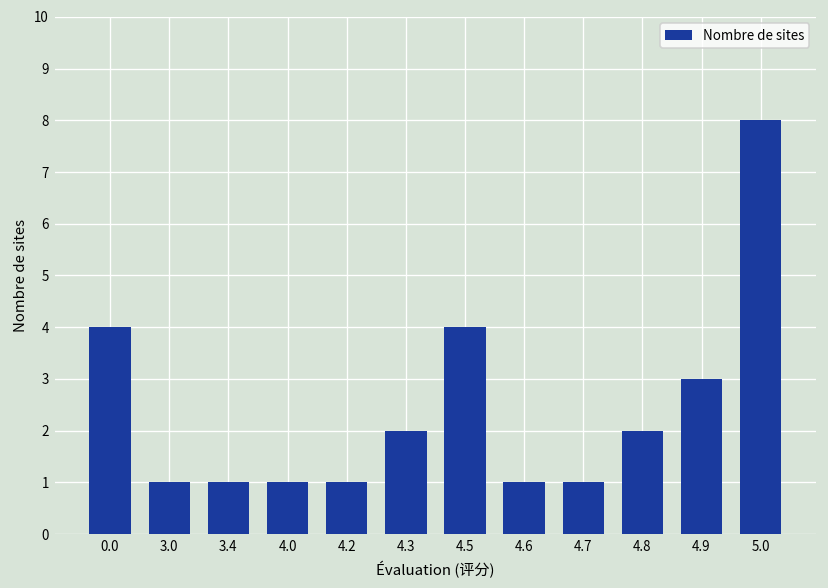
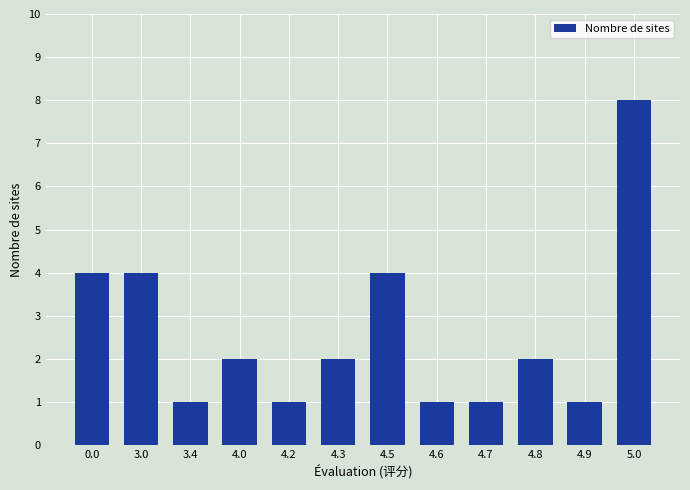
3.0: 1 -> 4
4.0: 1 -> 2
4.9: 3 -> 1
